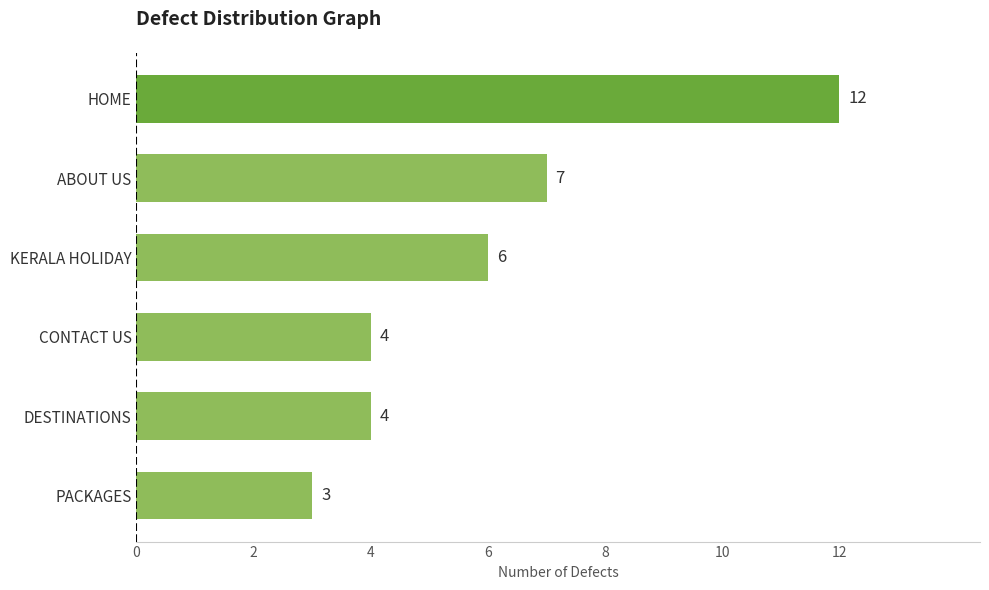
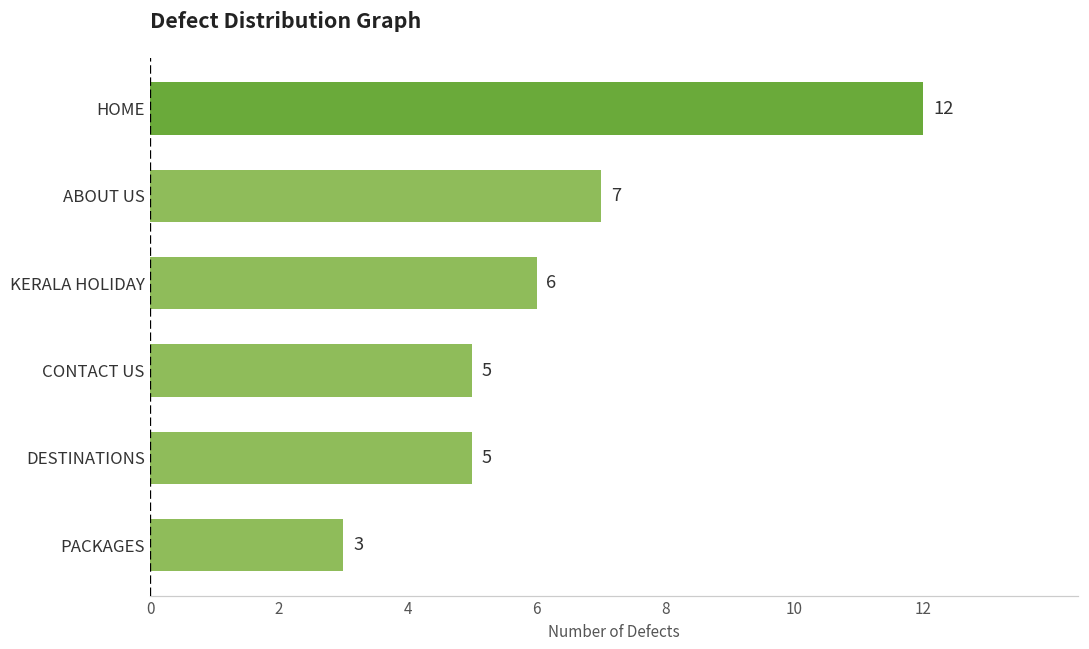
CONTACT US: 4 -> 5
DESTINATIONS: 4 -> 5
